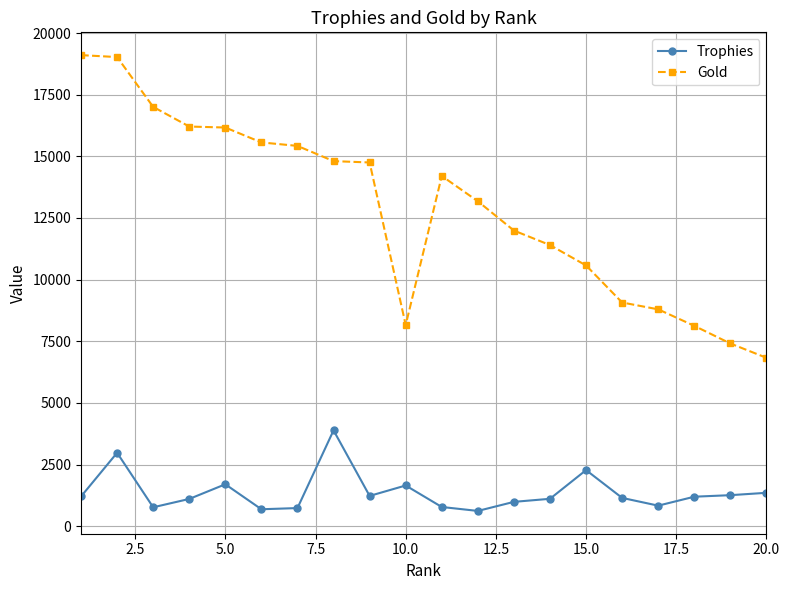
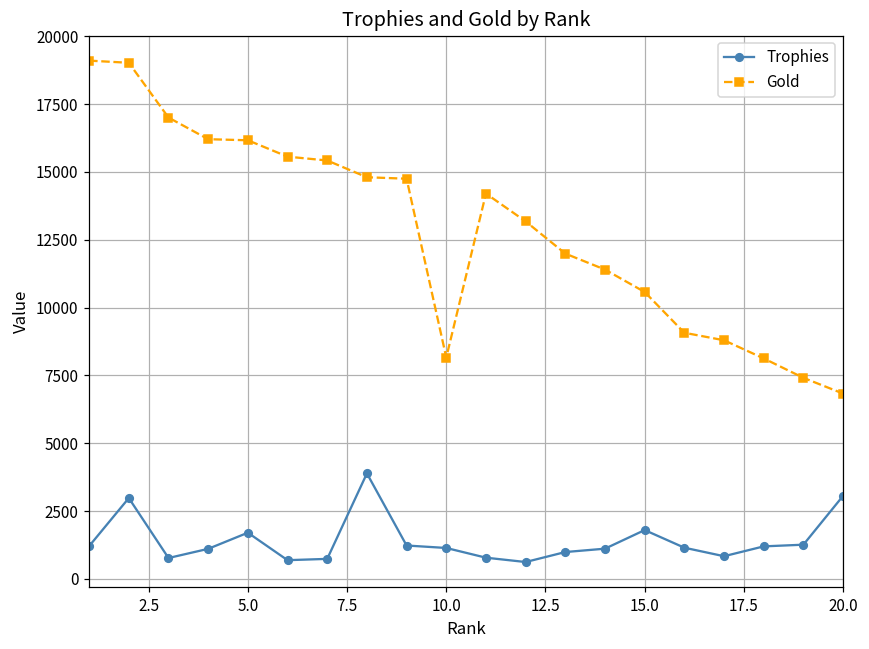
Trophies, 10.0: 1700 -> 1100
Trophies, 15.0: 2300 -> 1800
Trophies, 20.0: 1400 -> 3100
